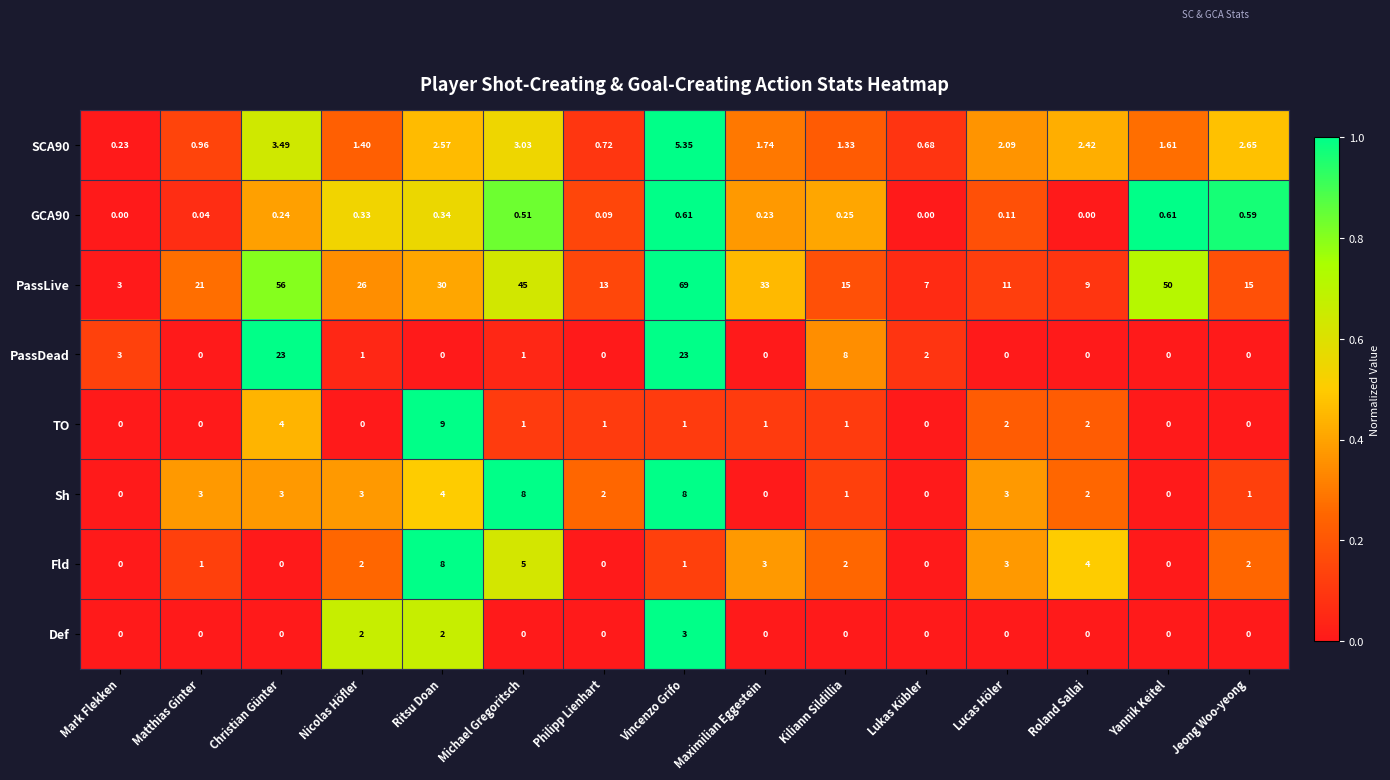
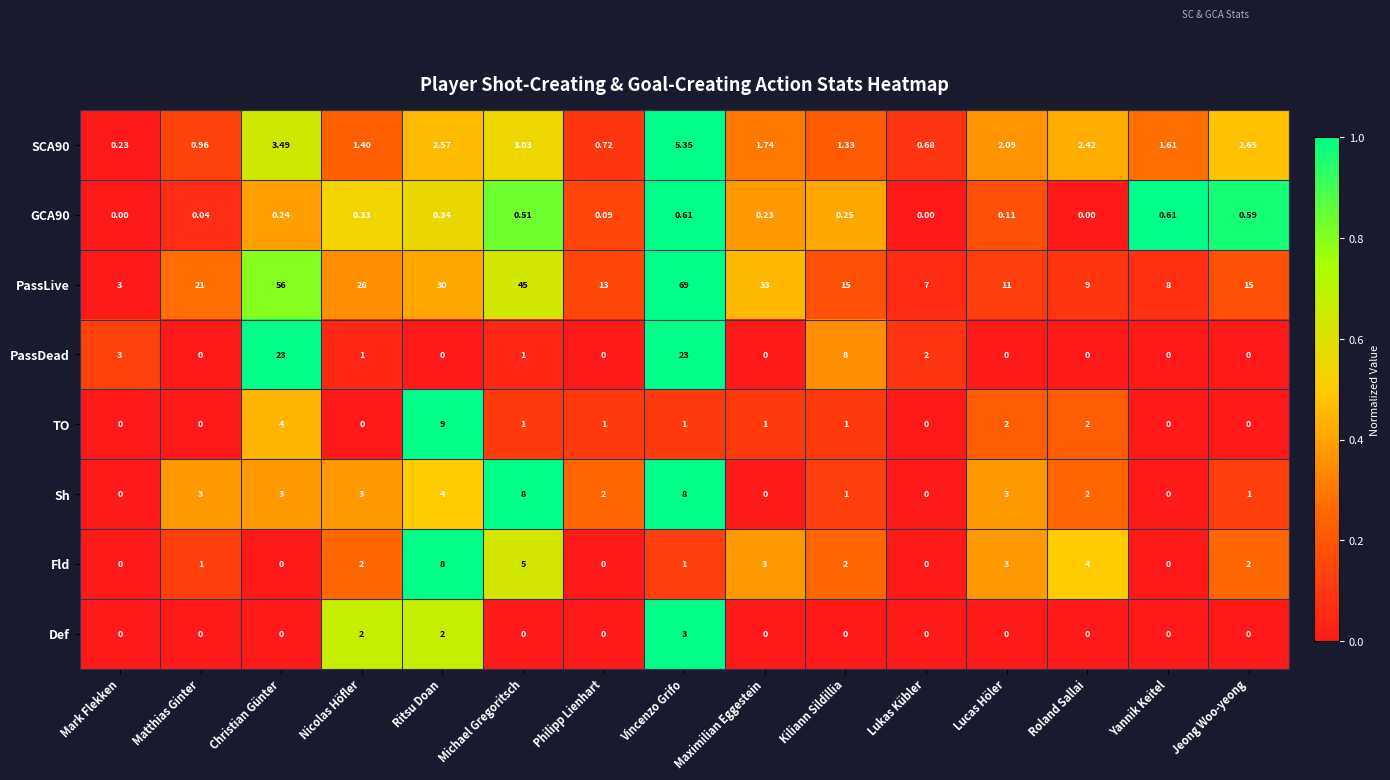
PassLive, Yannik Keitel: 50 -> 8
